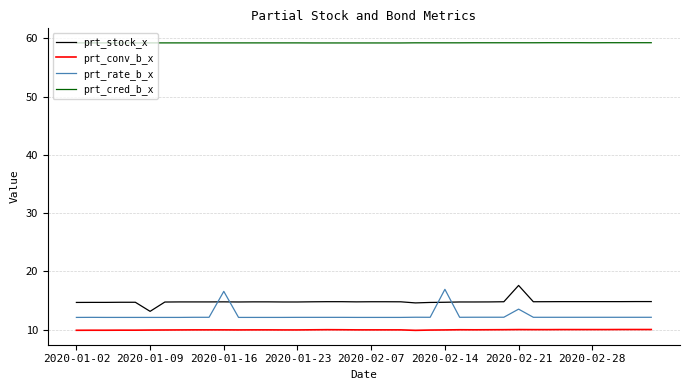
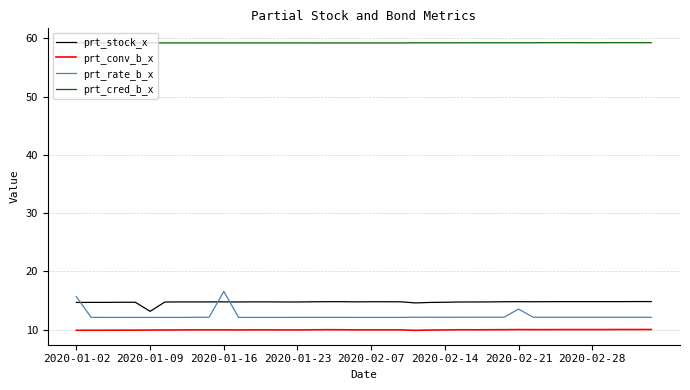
prt_rate_b_x, 2020-01-02: 12 -> 16
prt_rate_b_x, 2020-02-14: 17 -> 12
prt_stock_x, 2020-02-21: 18 -> 15
